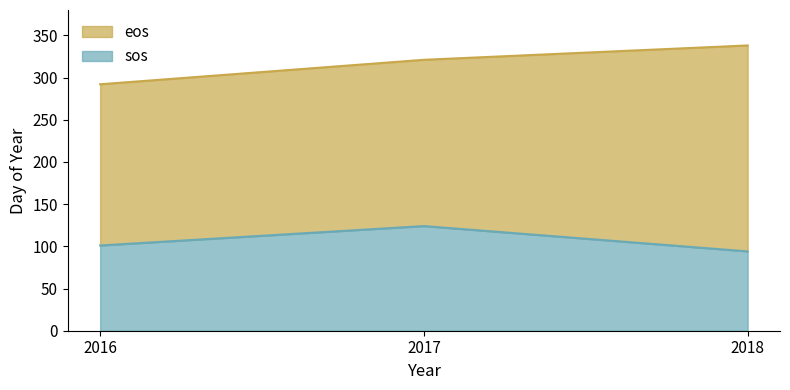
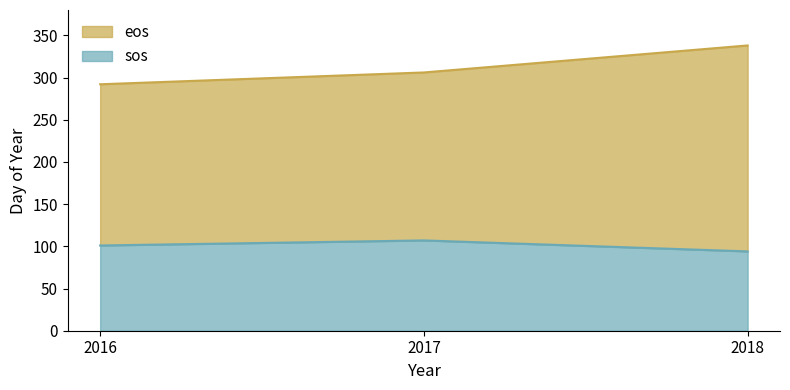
sos, 2017: 120 -> 110
eos, 2017: 320 -> 310
